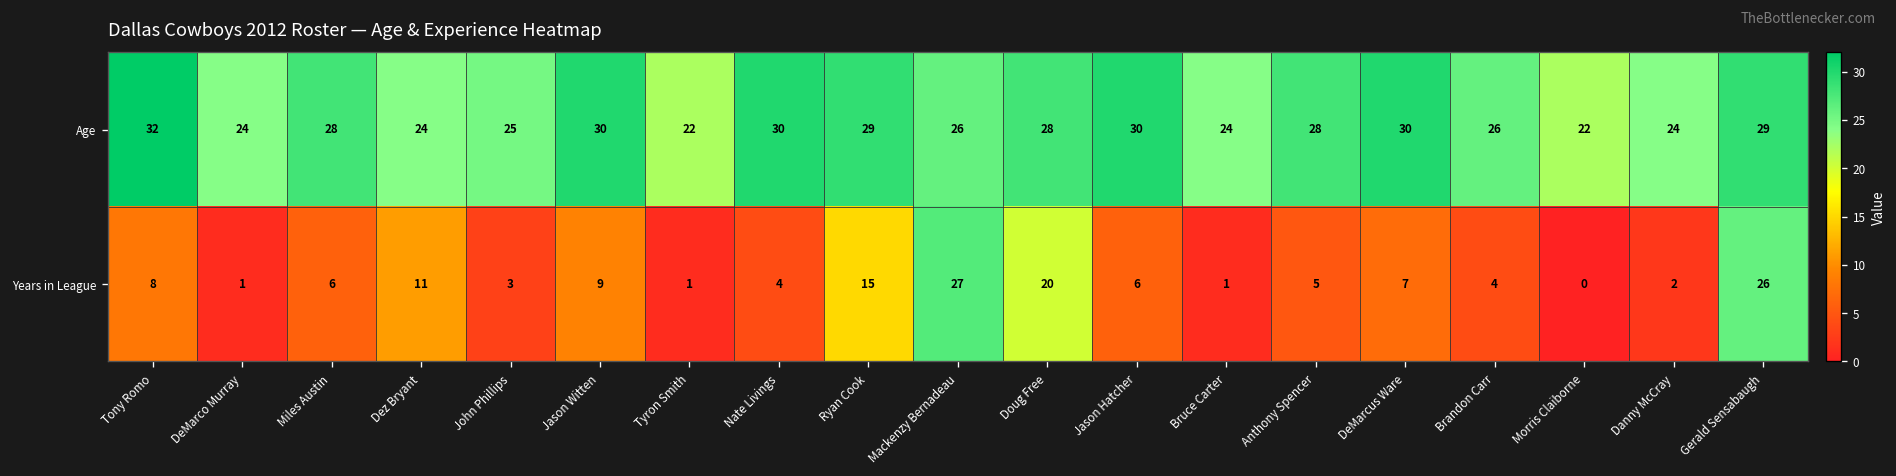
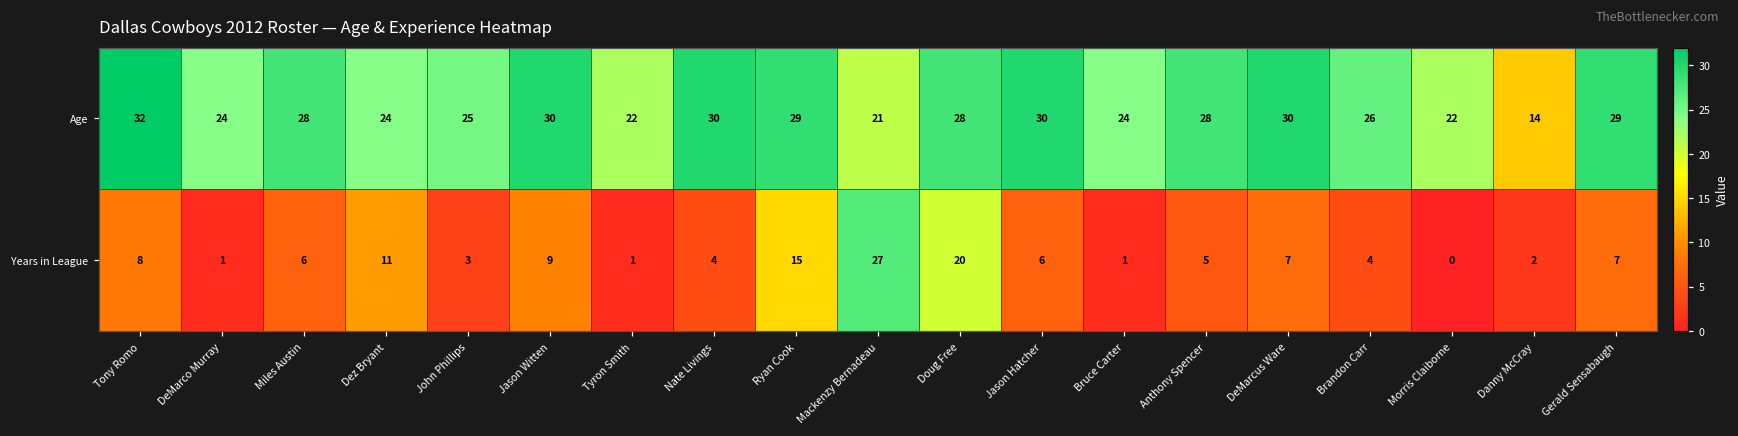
Age, Mackenzy Bernadeau: 26 -> 21
Age, Danny McCray: 24 -> 14
Years in League, Gerald Sensabaugh: 26 -> 7
